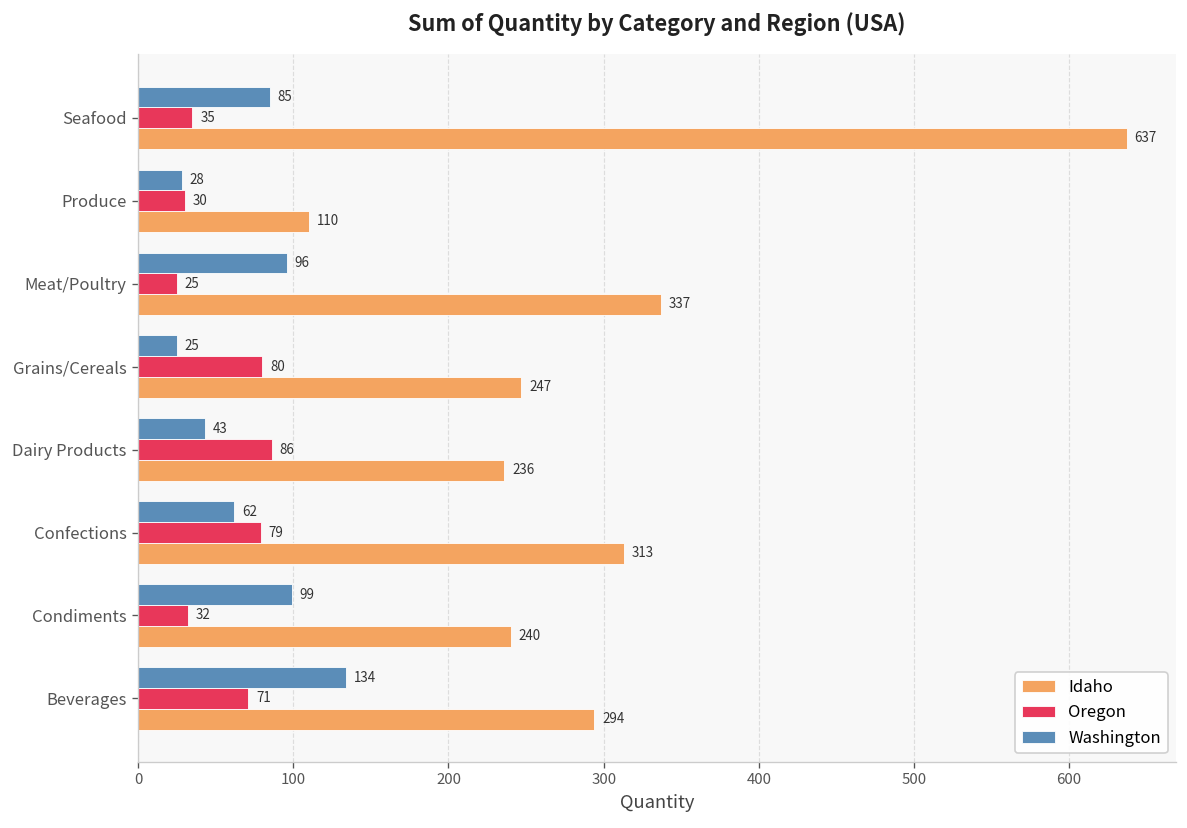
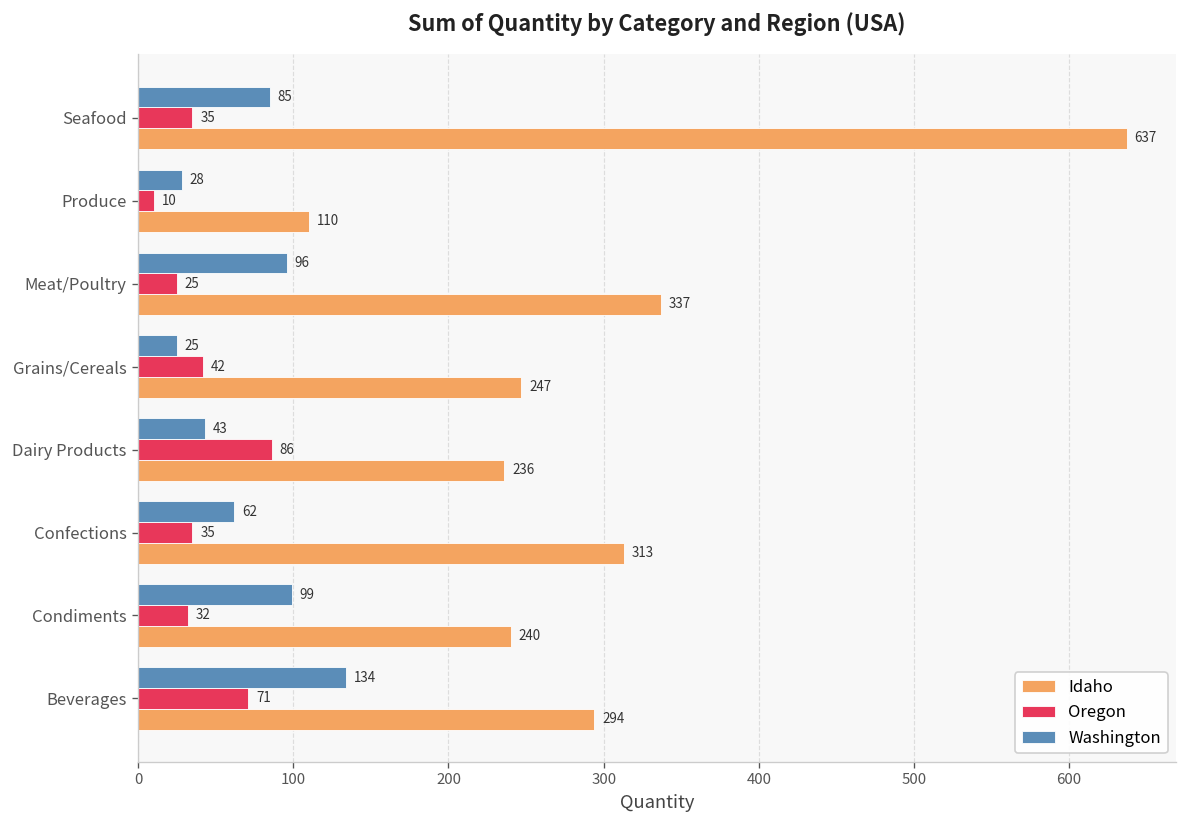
Oregon, Produce: 30 -> 10
Oregon, Grains/Cereals: 80 -> 42
Oregon, Confections: 79 -> 35
